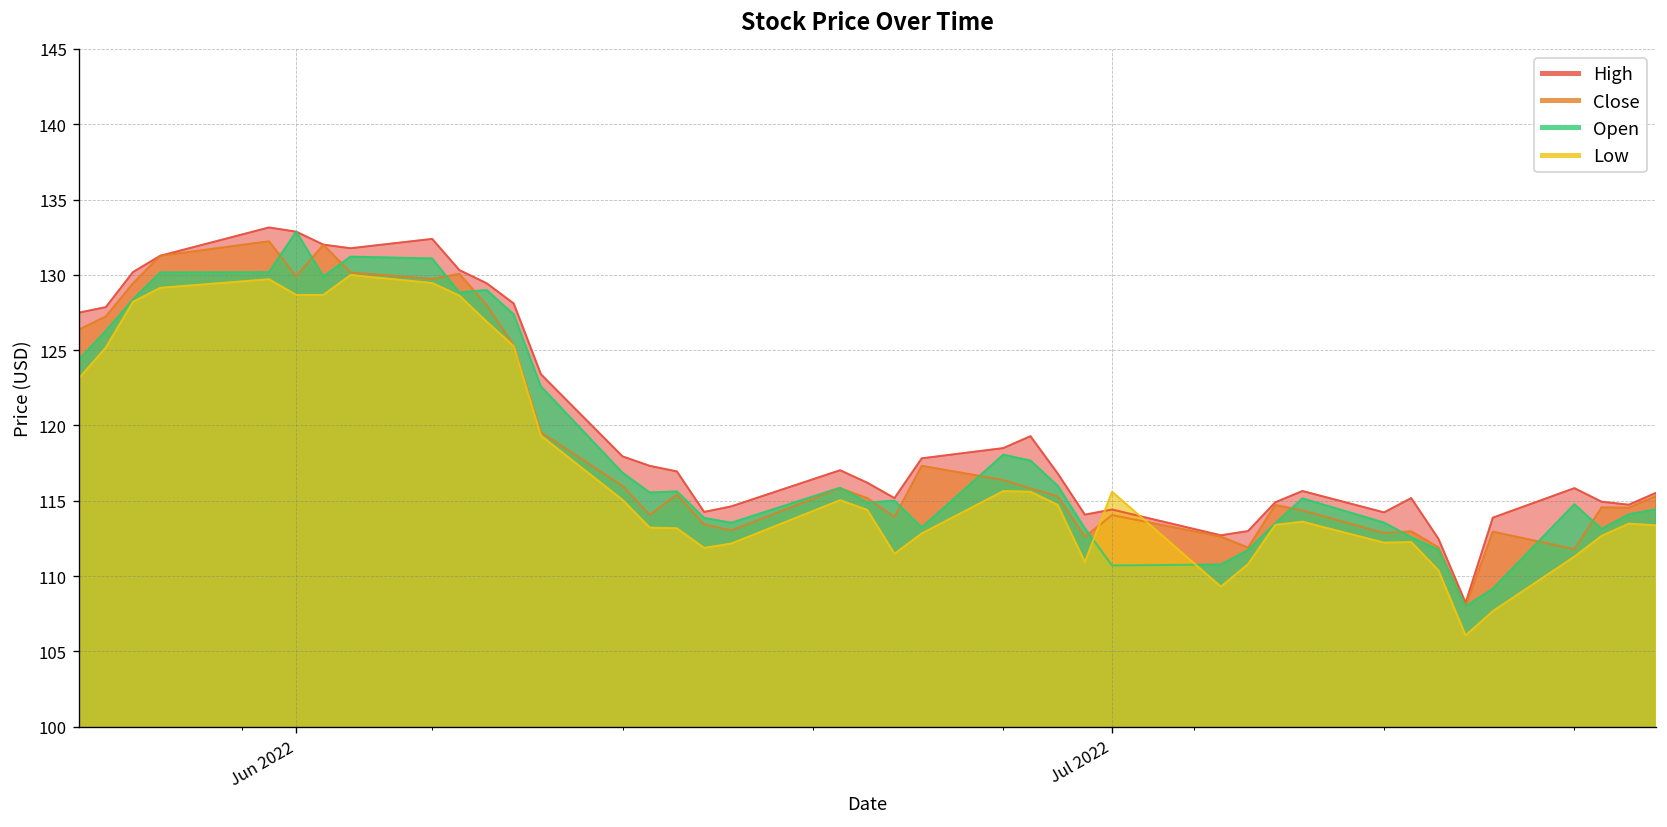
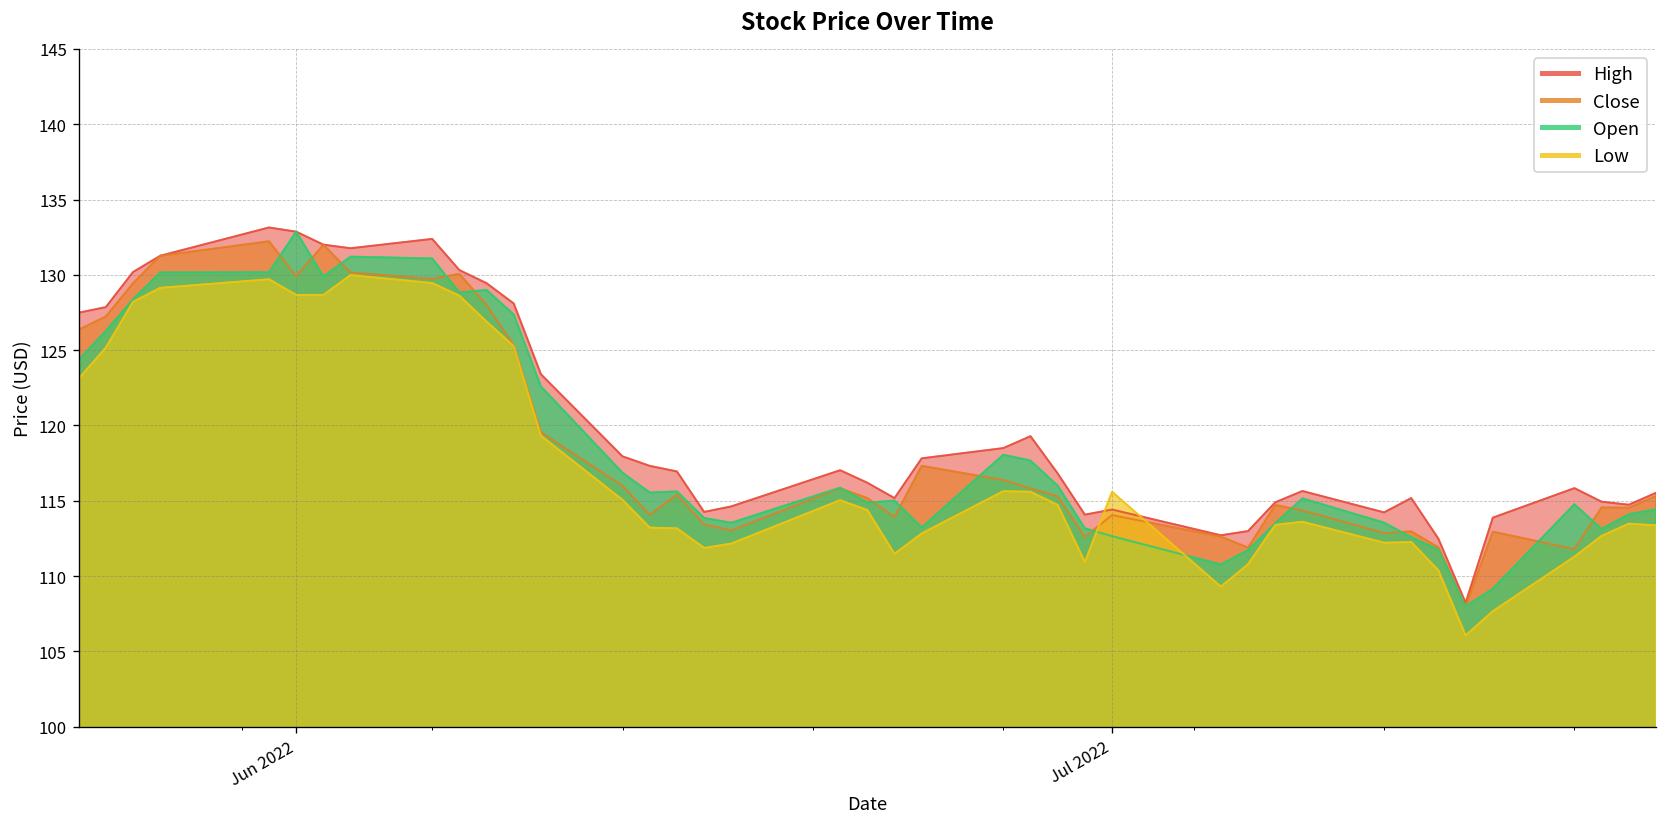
Open, Jul 2022: 110.7 -> 112.7
